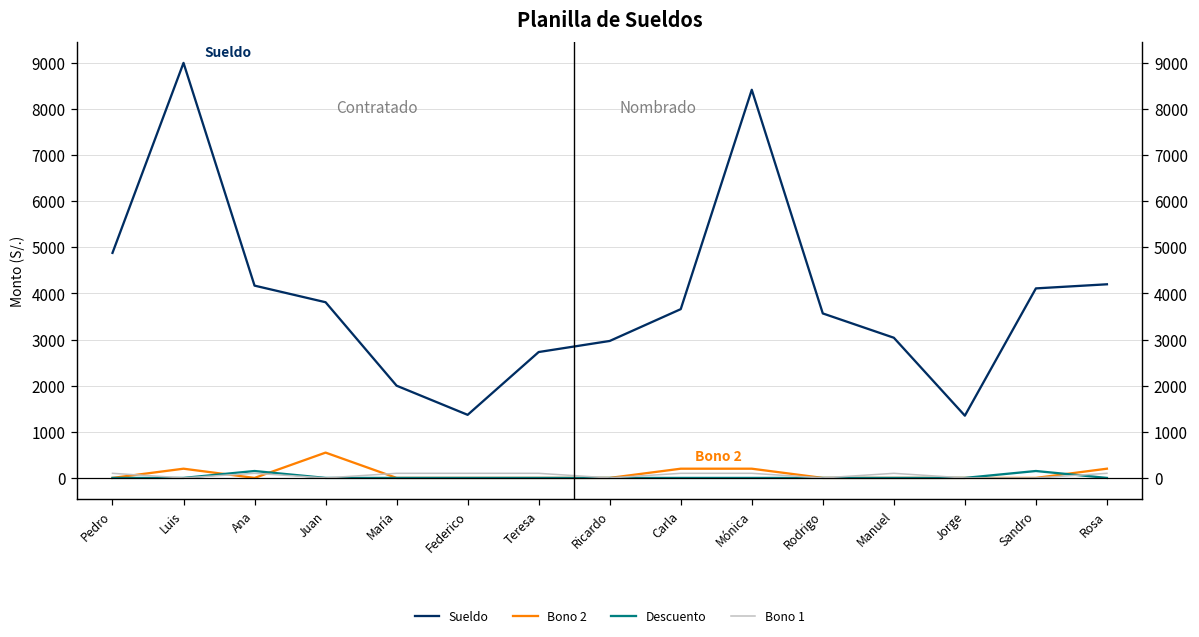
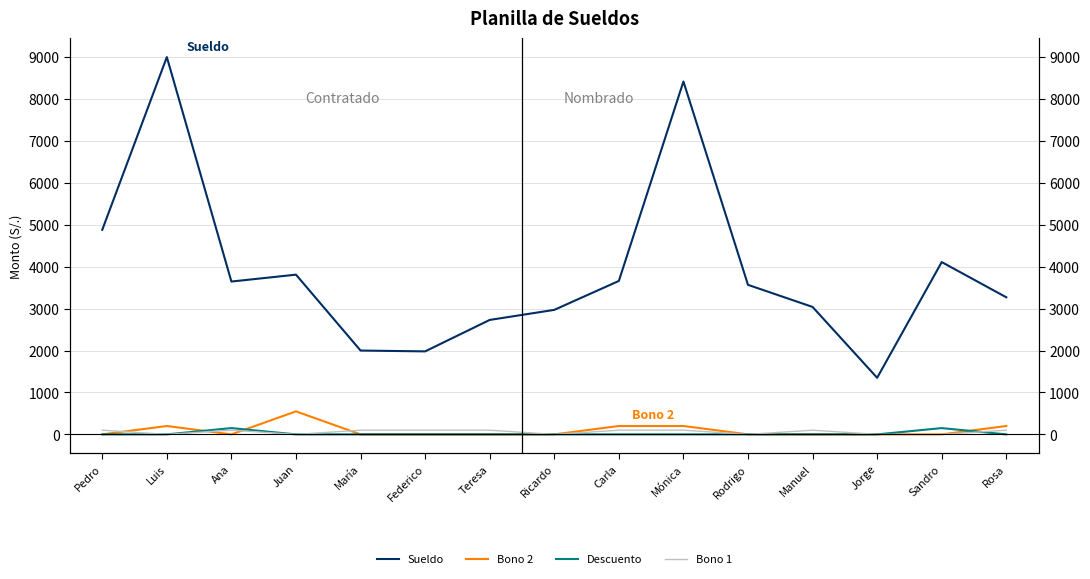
Sueldo, Ana: 4200 -> 3600
Sueldo, Federico: 1400 -> 2000
Sueldo, Rosa: 4200 -> 3300
